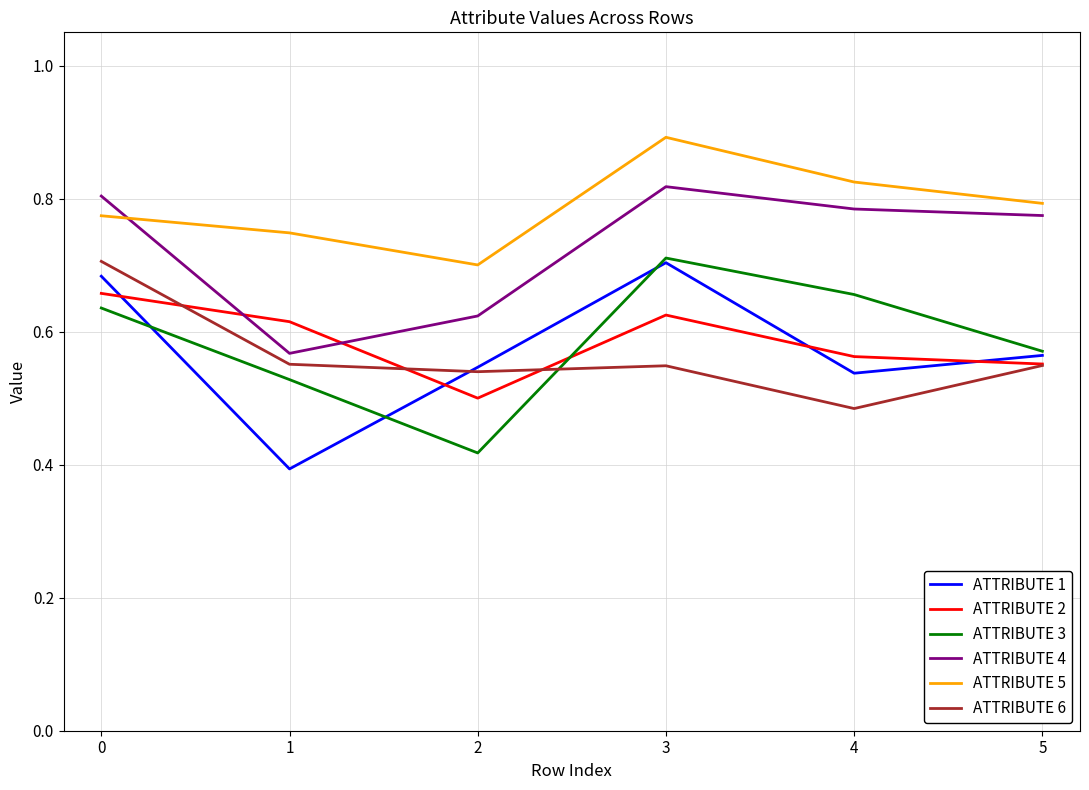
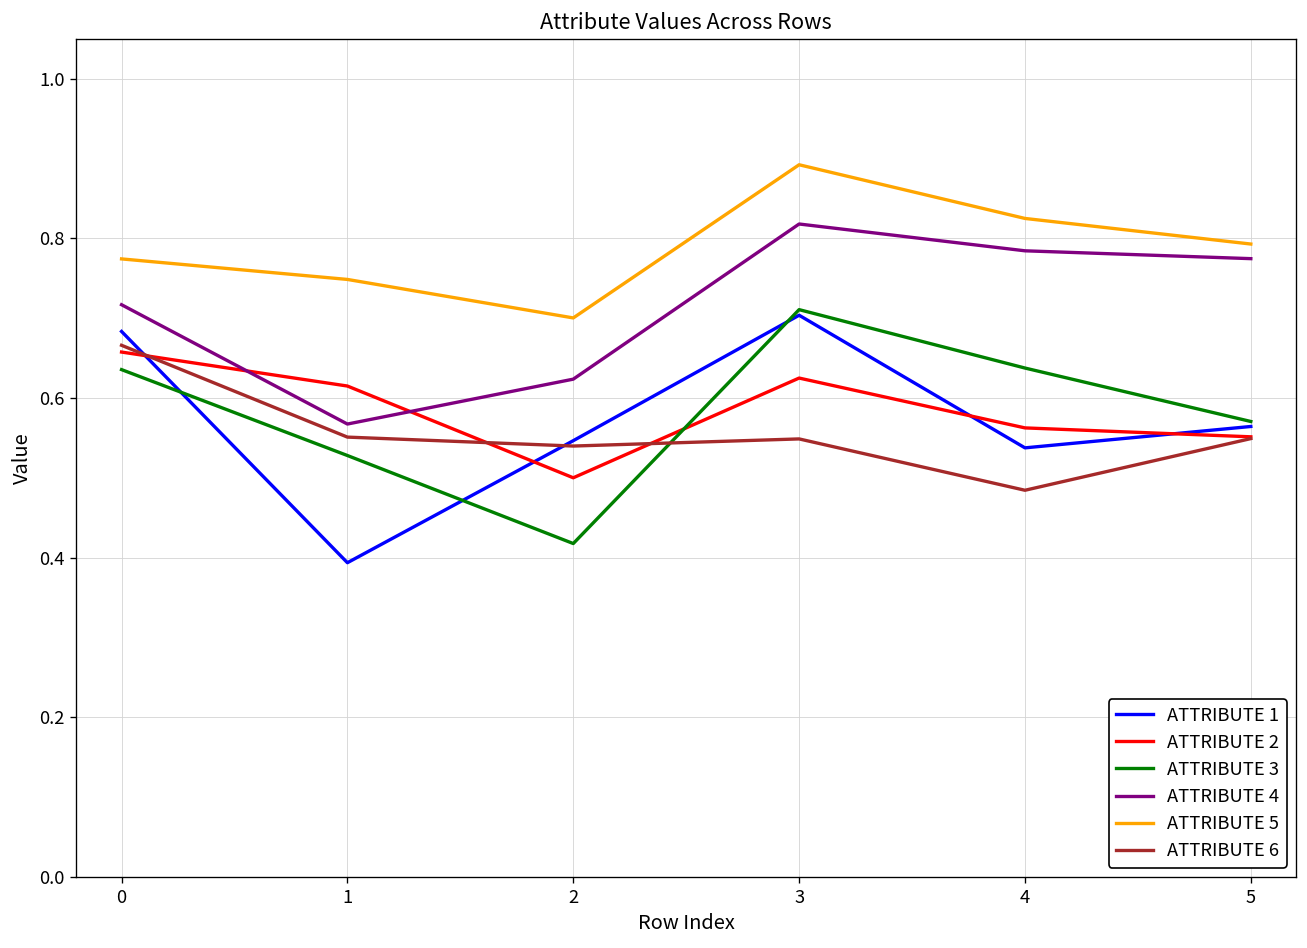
ATTRIBUTE 4, 0: 0.80 -> 0.72
ATTRIBUTE 6, 0: 0.71 -> 0.67
ATTRIBUTE 3, 4: 0.66 -> 0.64
